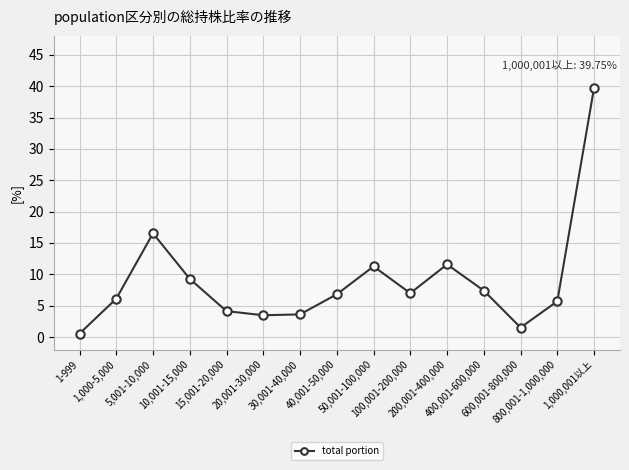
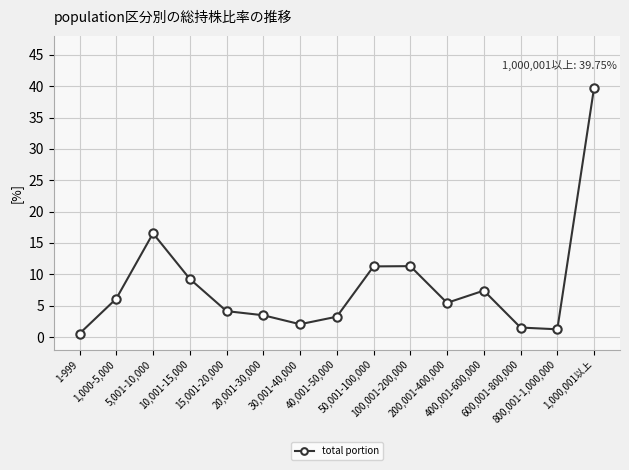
30,001-40,000: 4 -> 2
40,001-50,000: 7 -> 3
100,001-200,000: 7 -> 11
200,001-400,000: 12 -> 5
800,001-1,000,000: 6 -> 1
